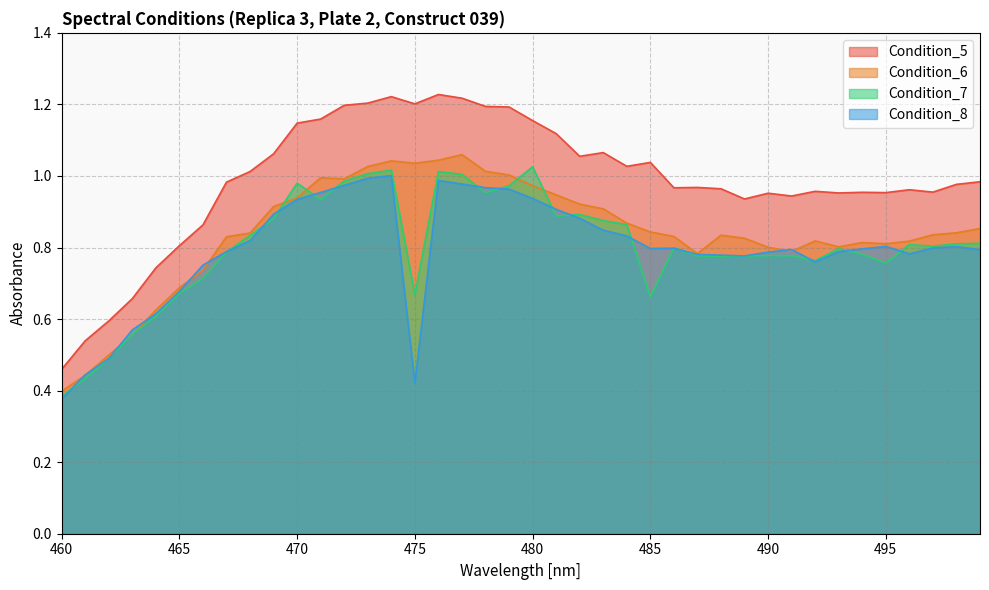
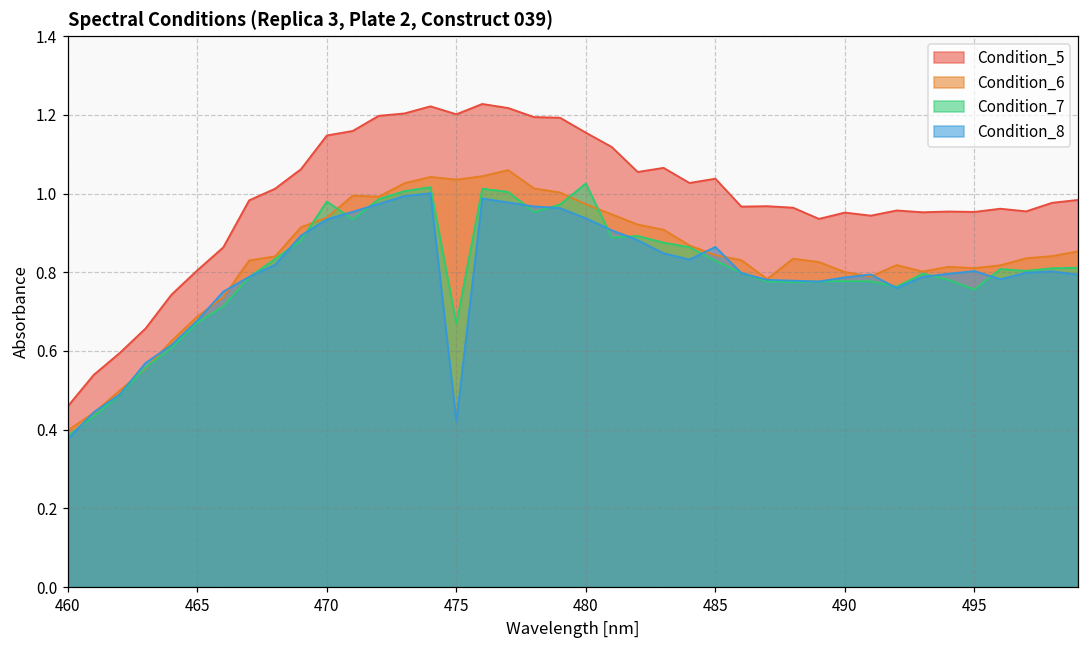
Condition_7, 485: 0.66 -> 0.83
Condition_8, 485: 0.80 -> 0.86
